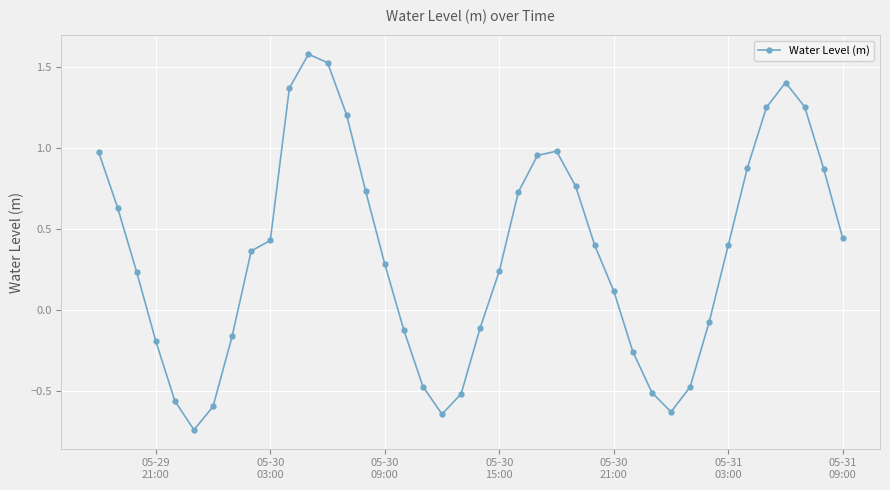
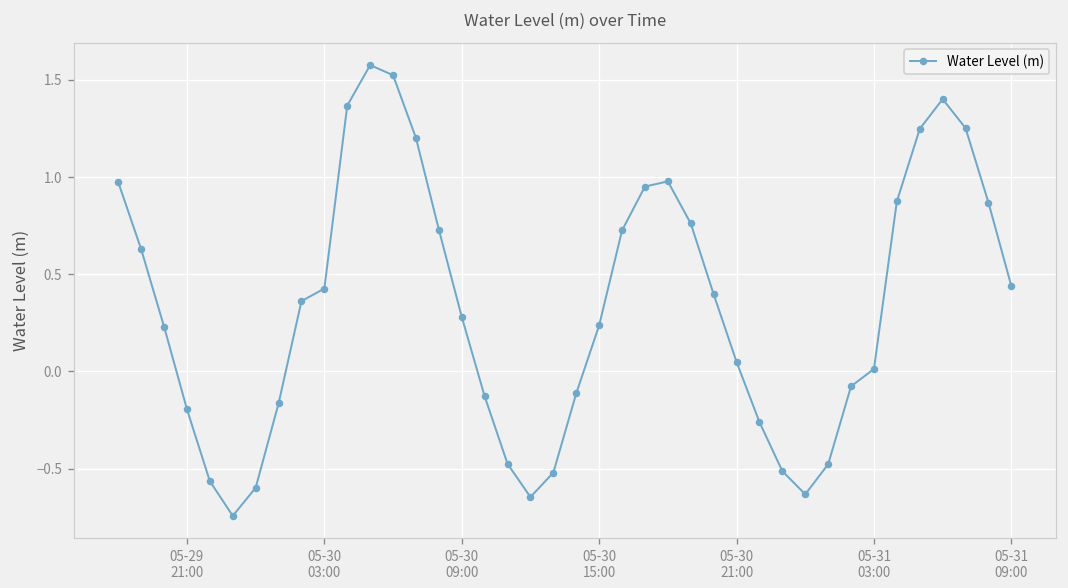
05-30 21:00: 0.11 -> 0.05
05-31 03:00: 0.40 -> 0.01
